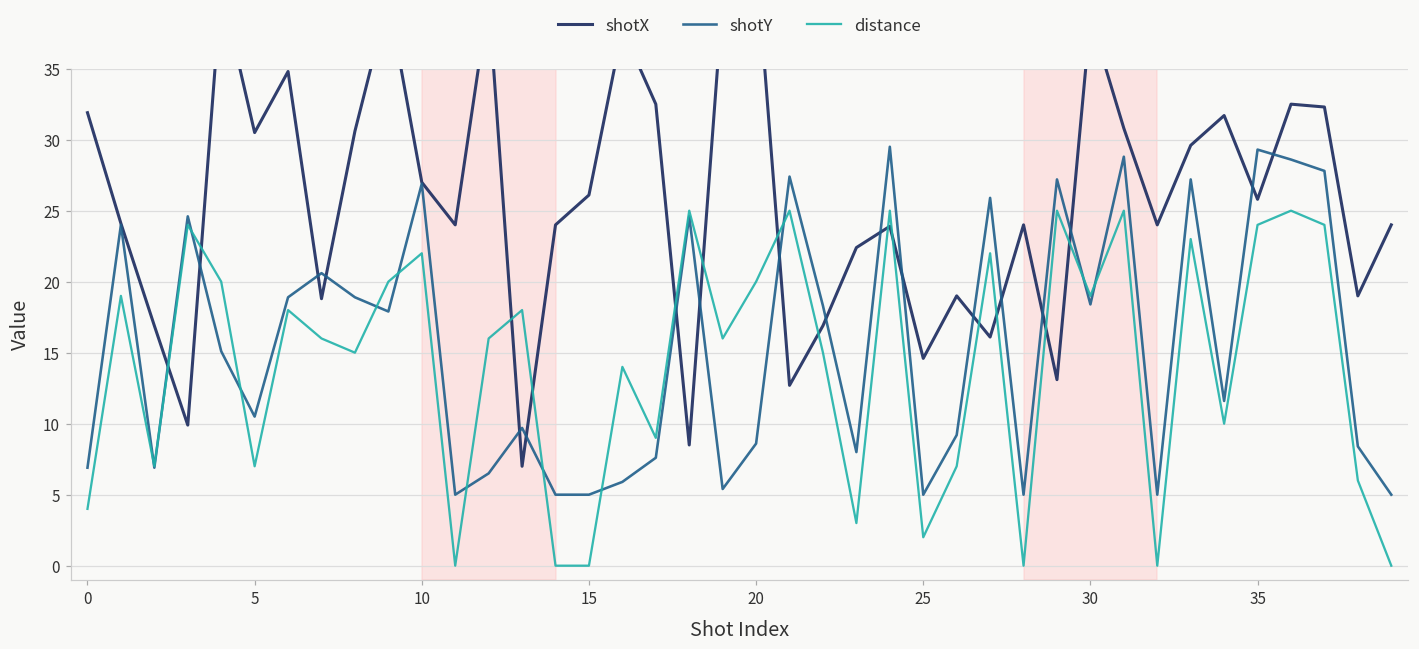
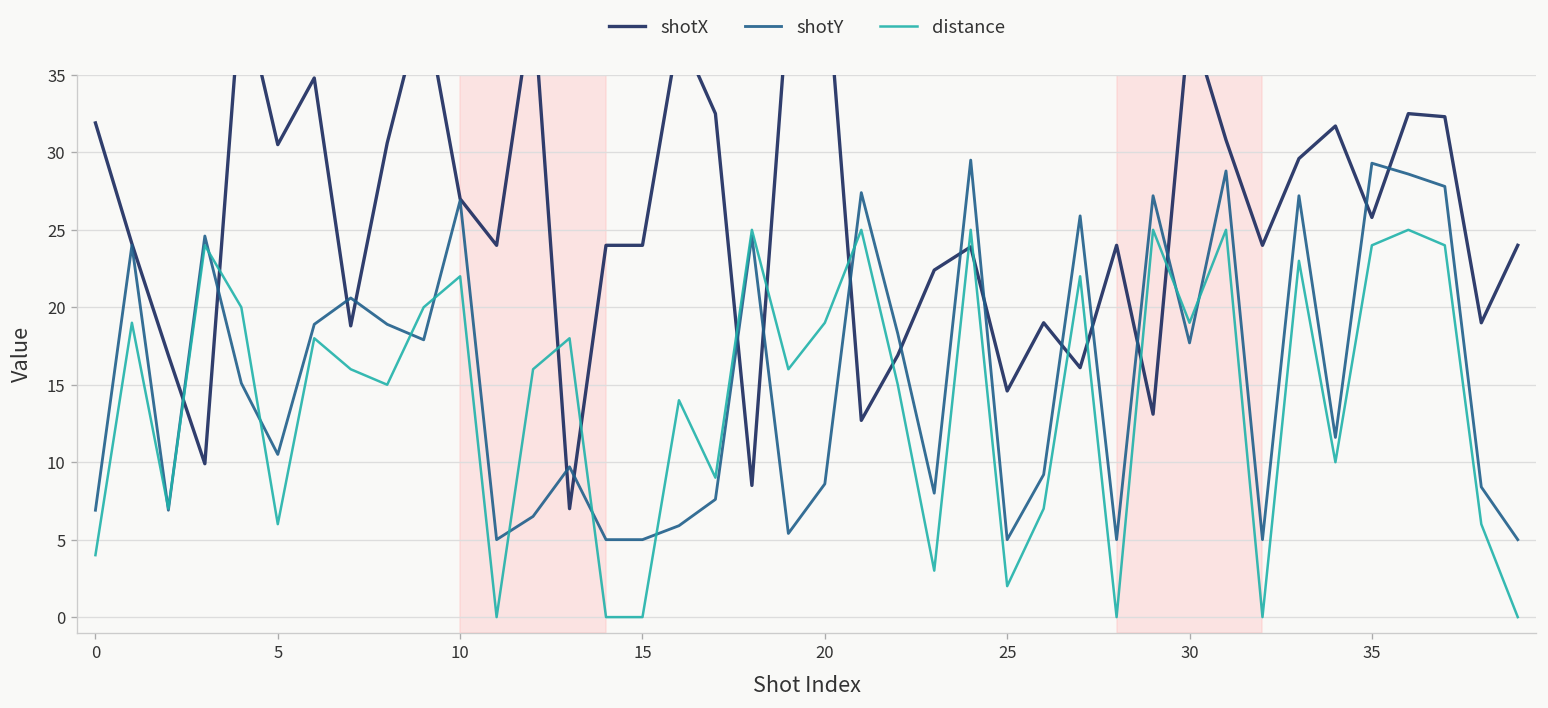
distance, 5: 7 -> 6
shotX, 15: 26.1 -> 24.0
distance, 20: 20 -> 19
shotY, 30: 18.4 -> 17.7
